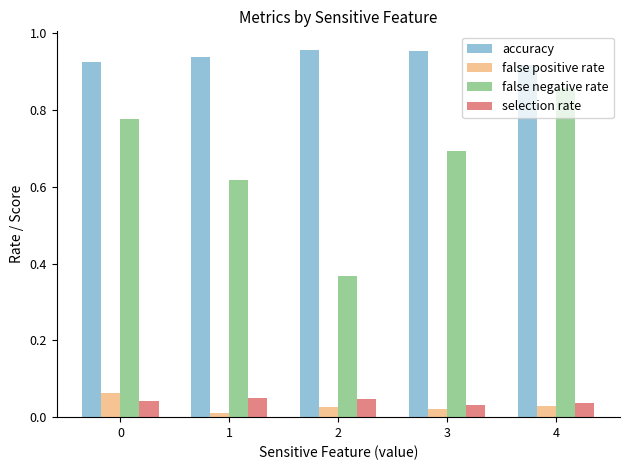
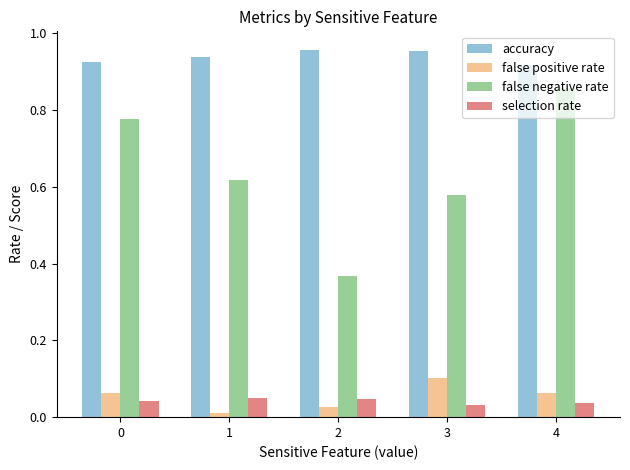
false positive rate, 3: 0.02 -> 0.10
false negative rate, 3: 0.69 -> 0.58
false positive rate, 4: 0.03 -> 0.06
